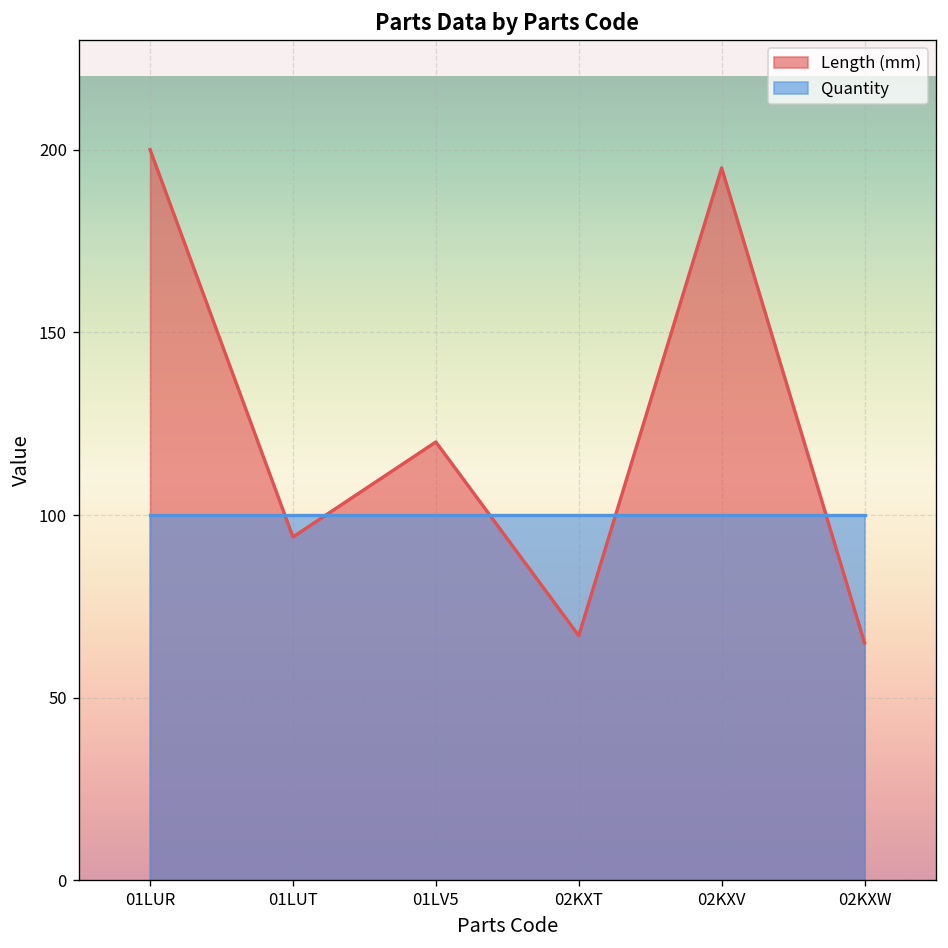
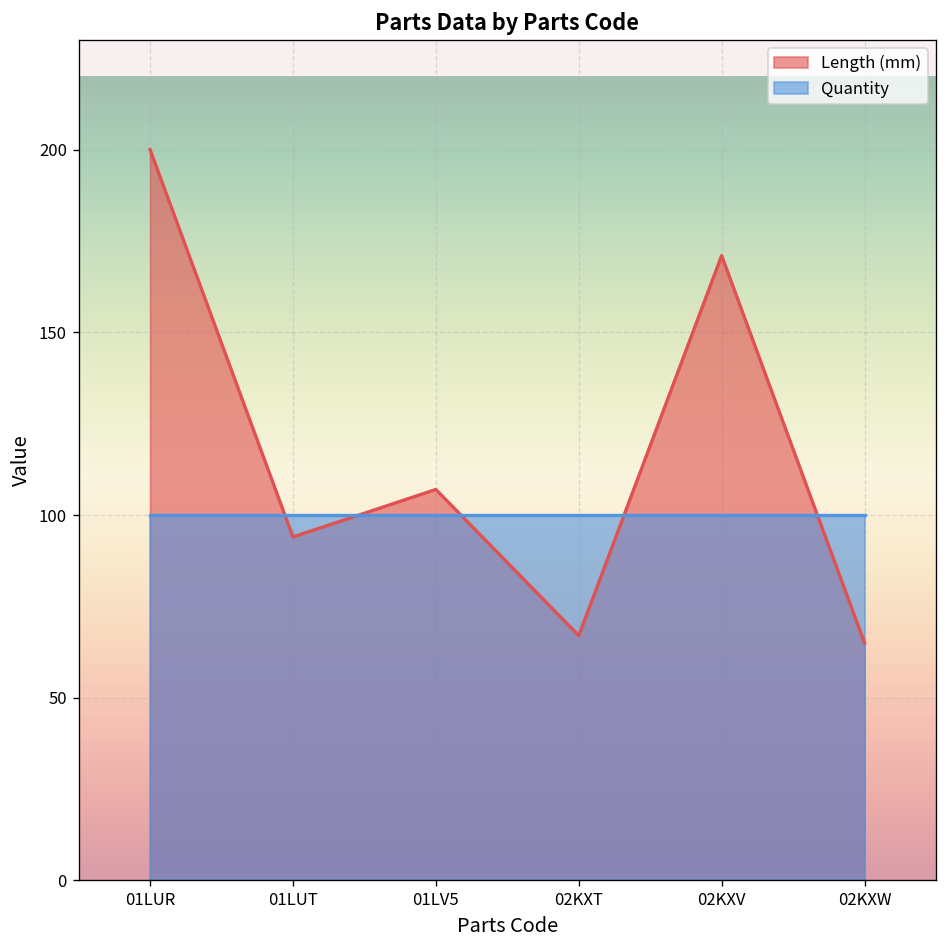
Length (mm), 01LV5: 120 -> 107
Length (mm), 02KXV: 195 -> 171
